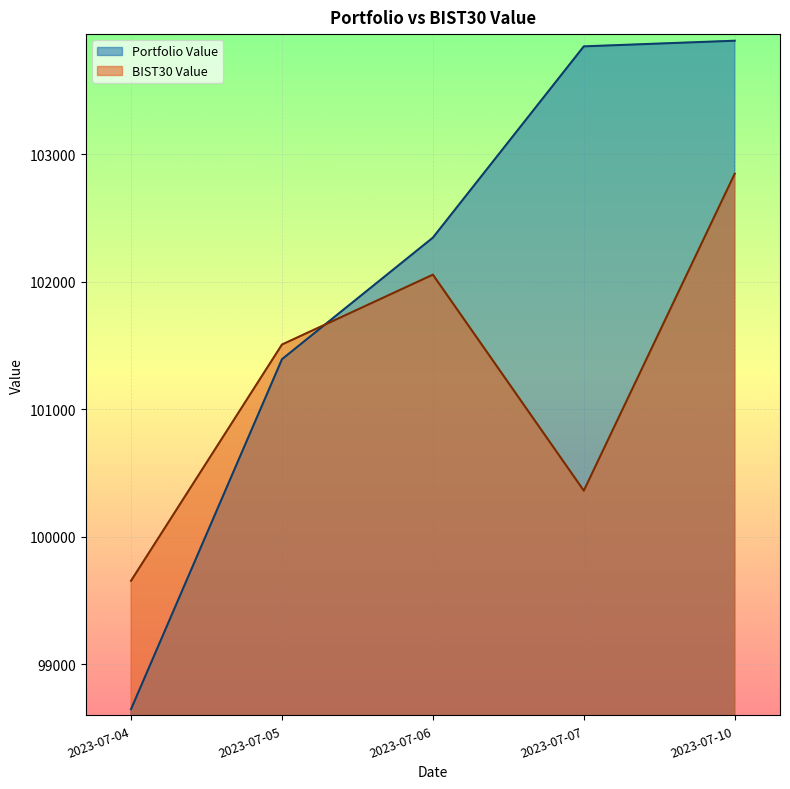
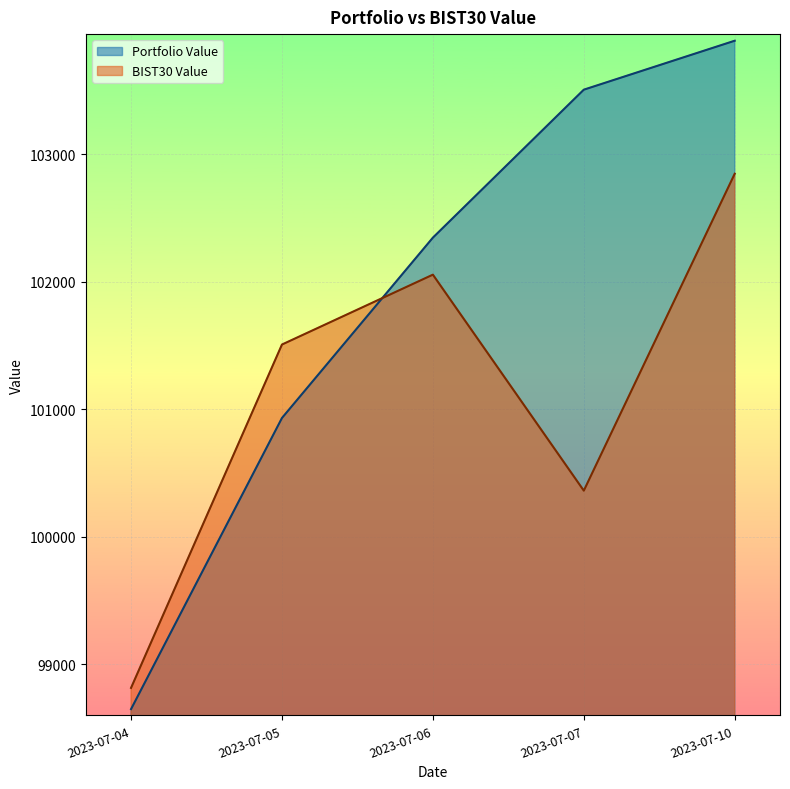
BIST30 Value, 2023-07-04: 99650 -> 98810
Portfolio Value, 2023-07-05: 101390 -> 100930
Portfolio Value, 2023-07-07: 103850 -> 103510
